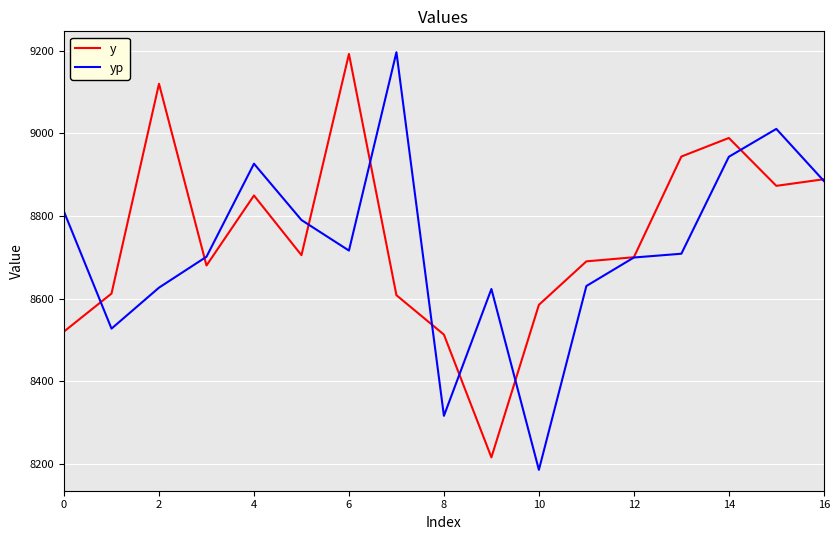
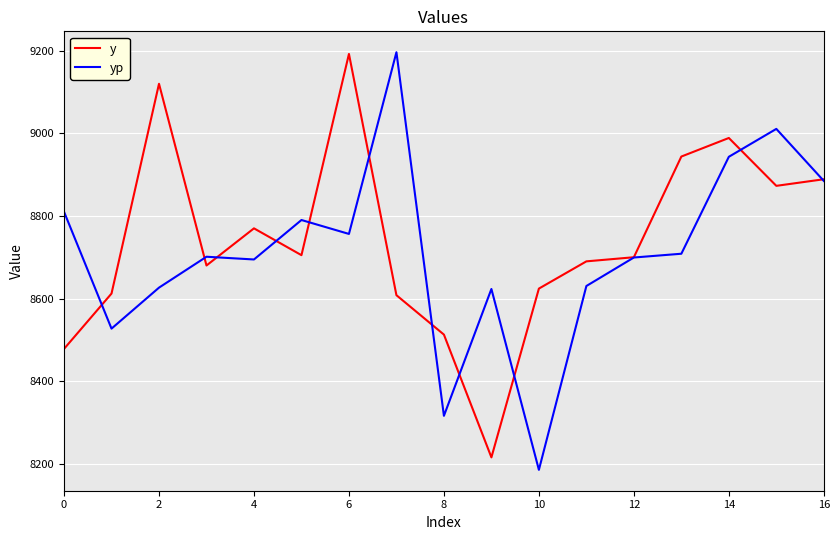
y, 0: 8520 -> 8480
y, 4: 8850 -> 8770
yp, 4: 8930 -> 8690
yp, 6: 8720 -> 8760
y, 10: 8580 -> 8620
